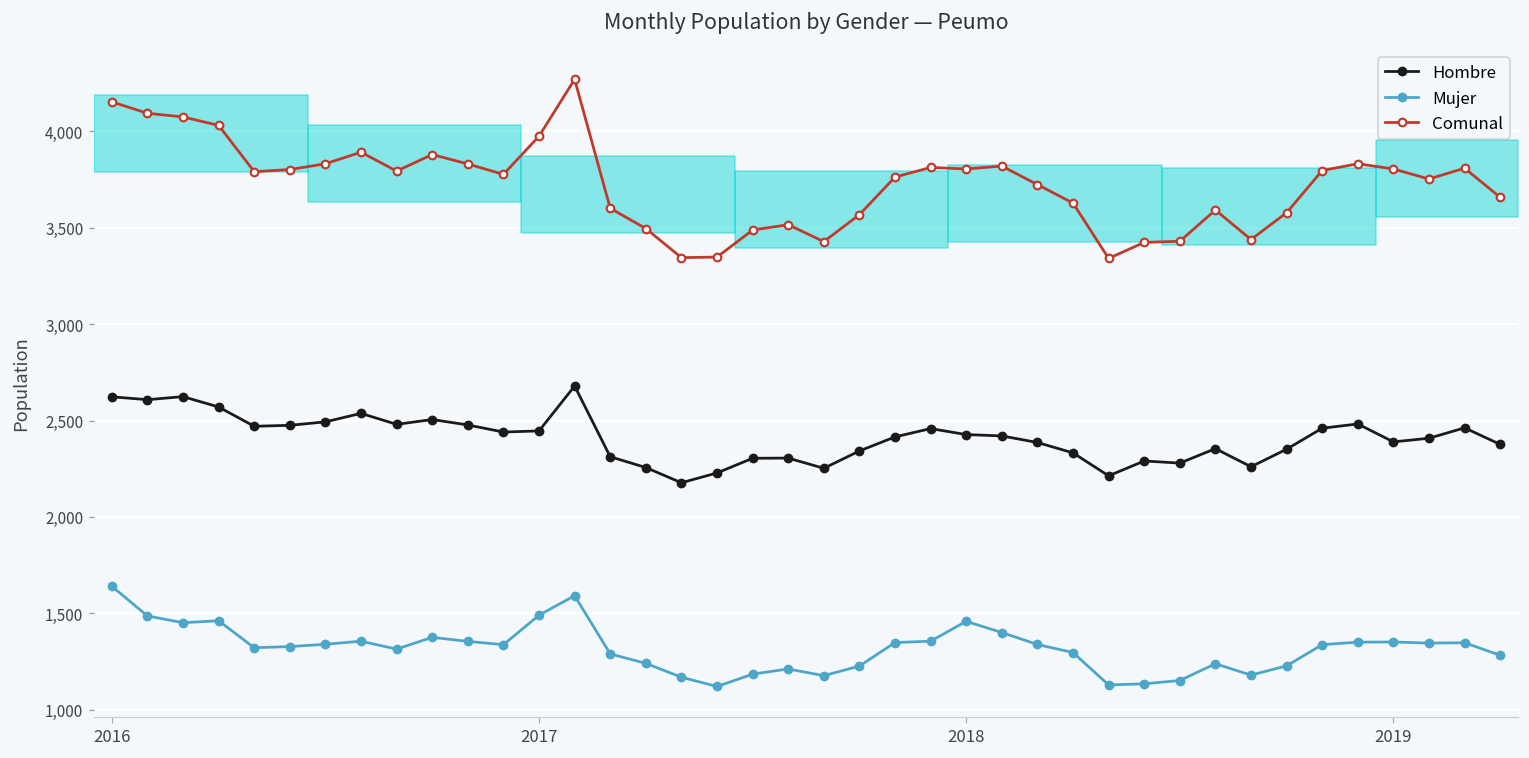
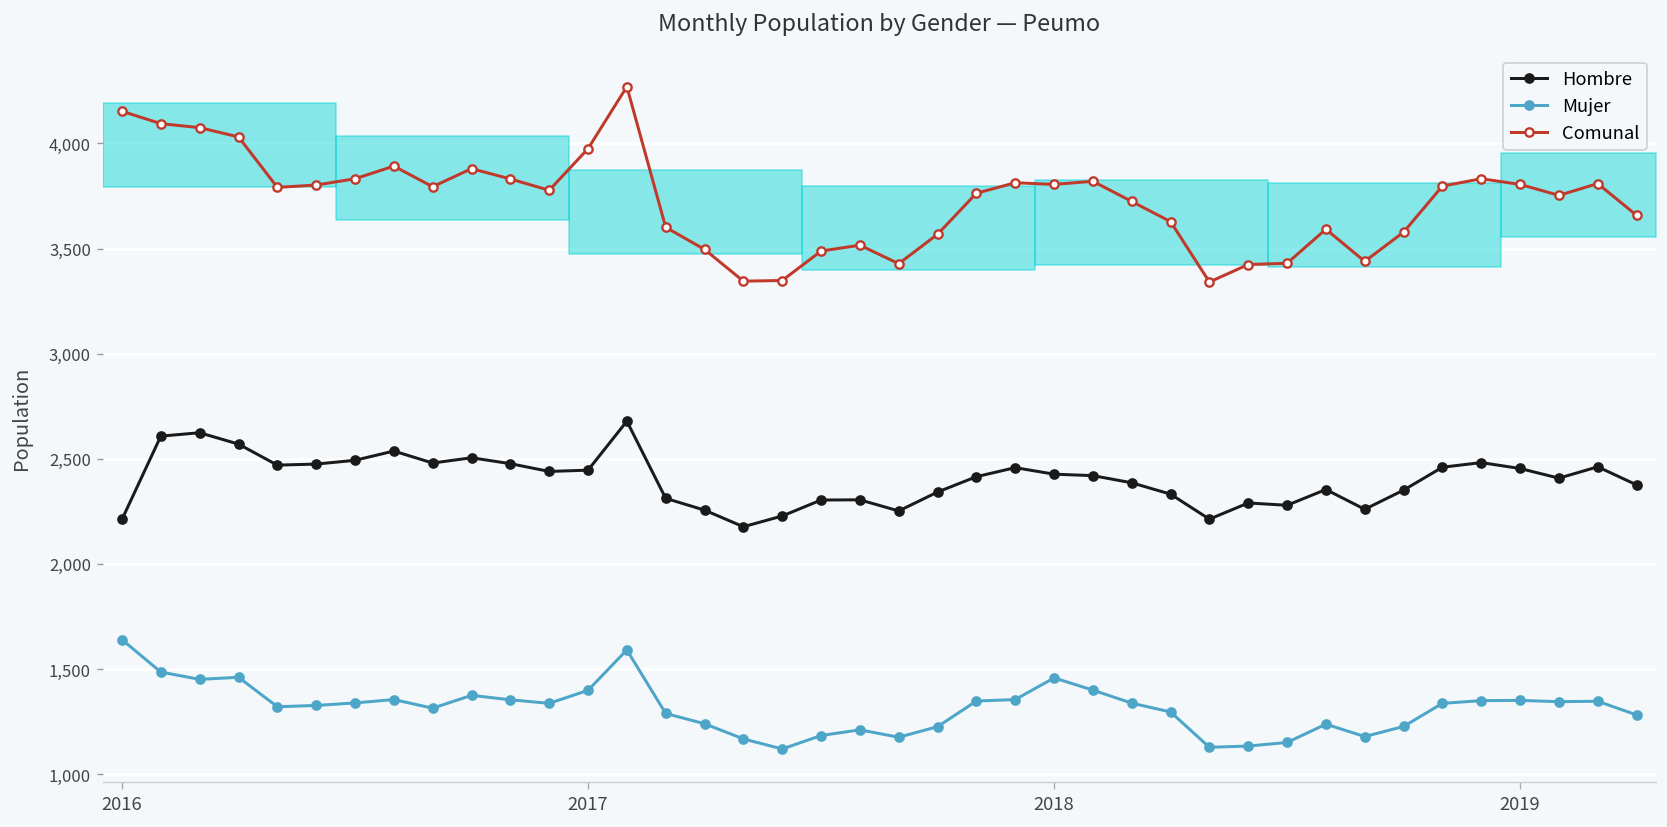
Hombre, 2016: 2,620 -> 2,210
Mujer, 2017: 1,490 -> 1,400
Hombre, 2019: 2,390 -> 2,450
